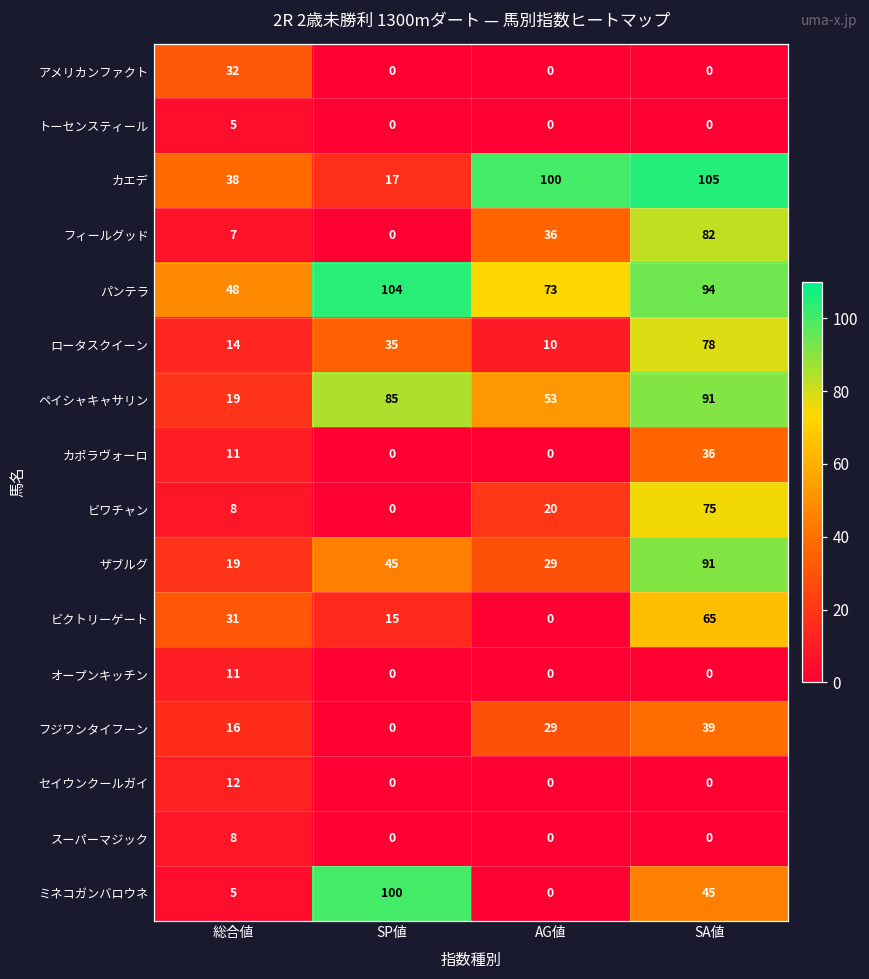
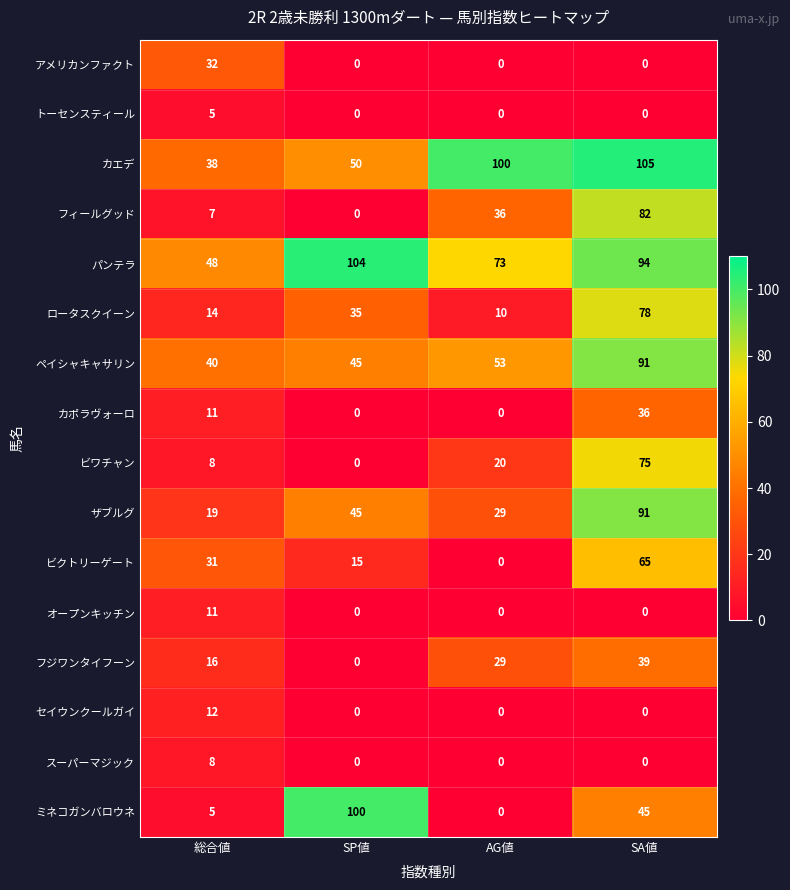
カエデ, SP値: 17 -> 50
ペイシャキャサリン, 総合値: 19 -> 40
ペイシャキャサリン, SP値: 85 -> 45
